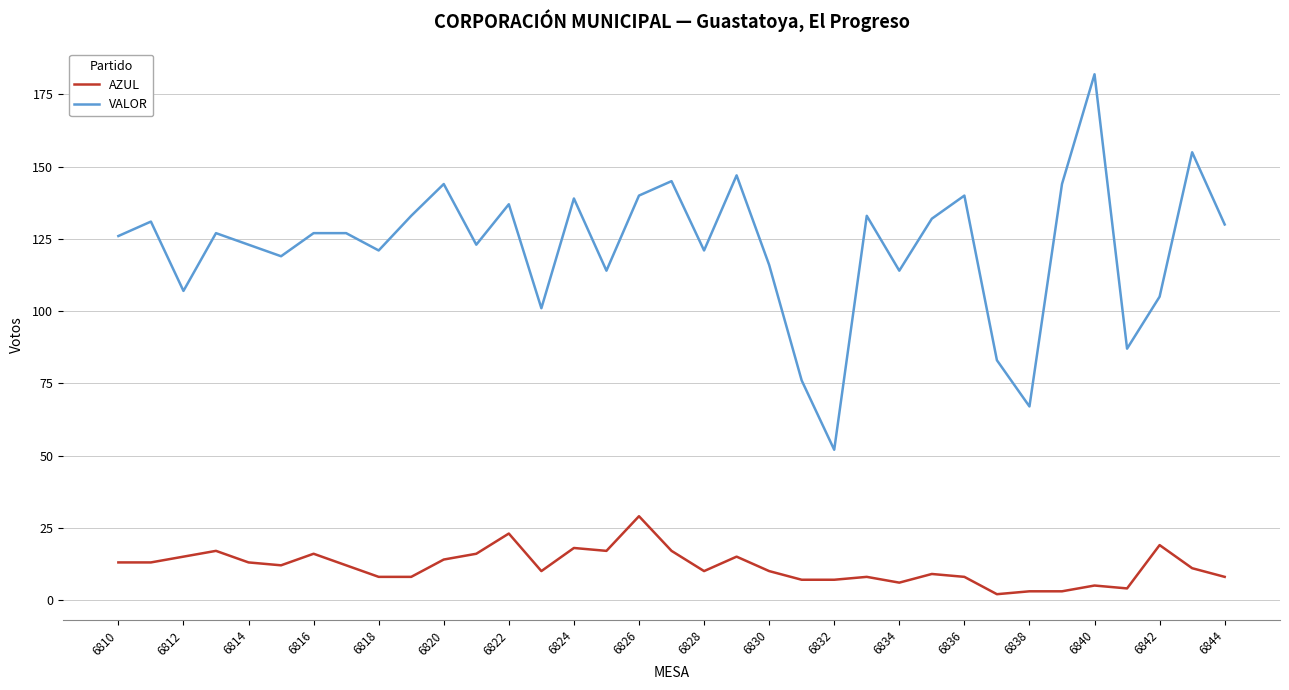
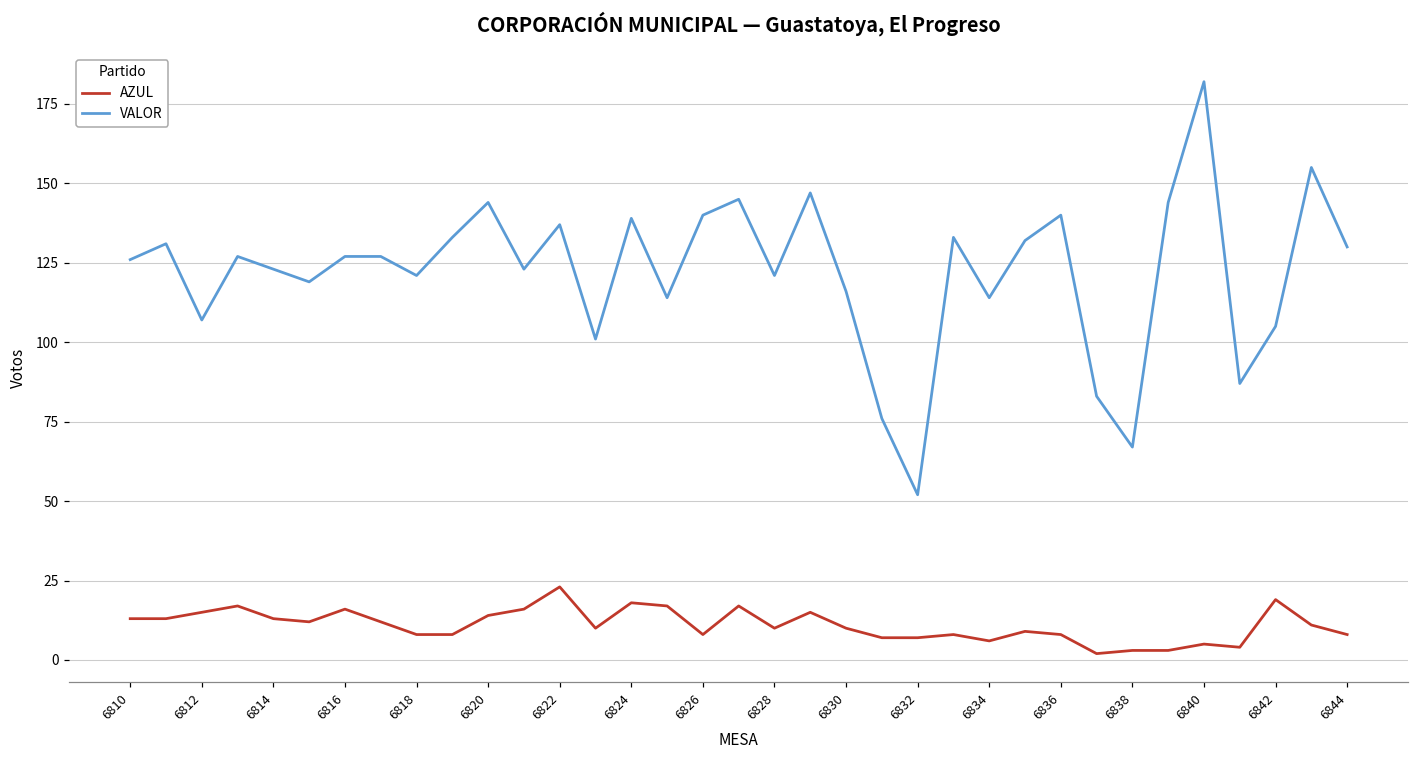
AZUL, 6826: 29 -> 8
